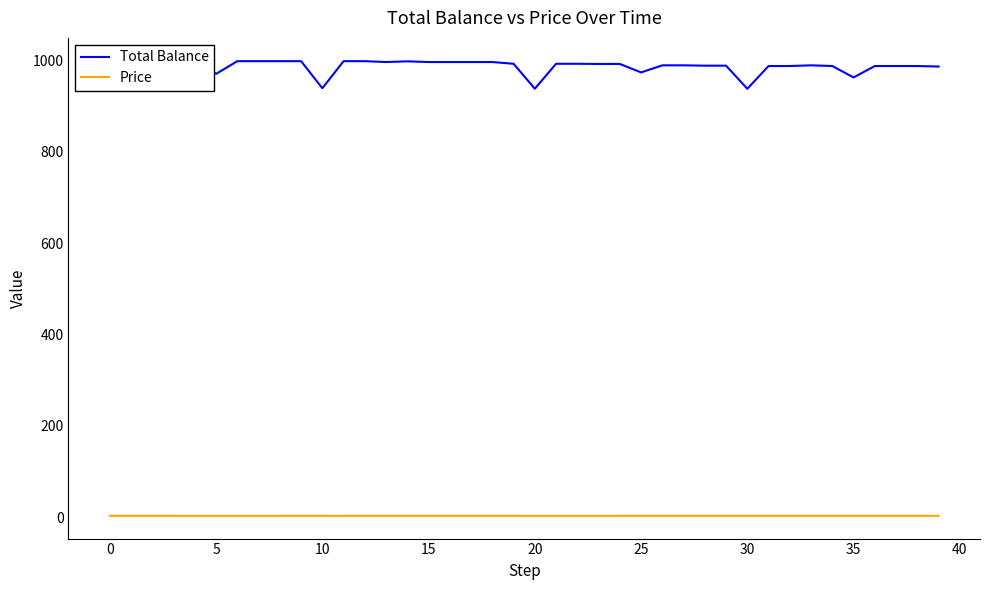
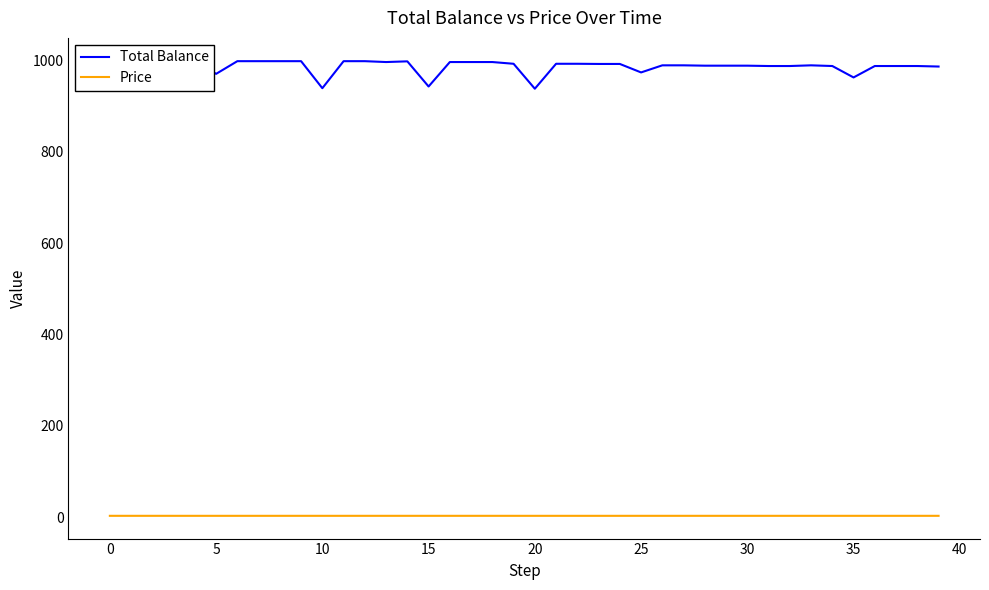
Total Balance, 15: 1000 -> 940
Total Balance, 30: 940 -> 990
